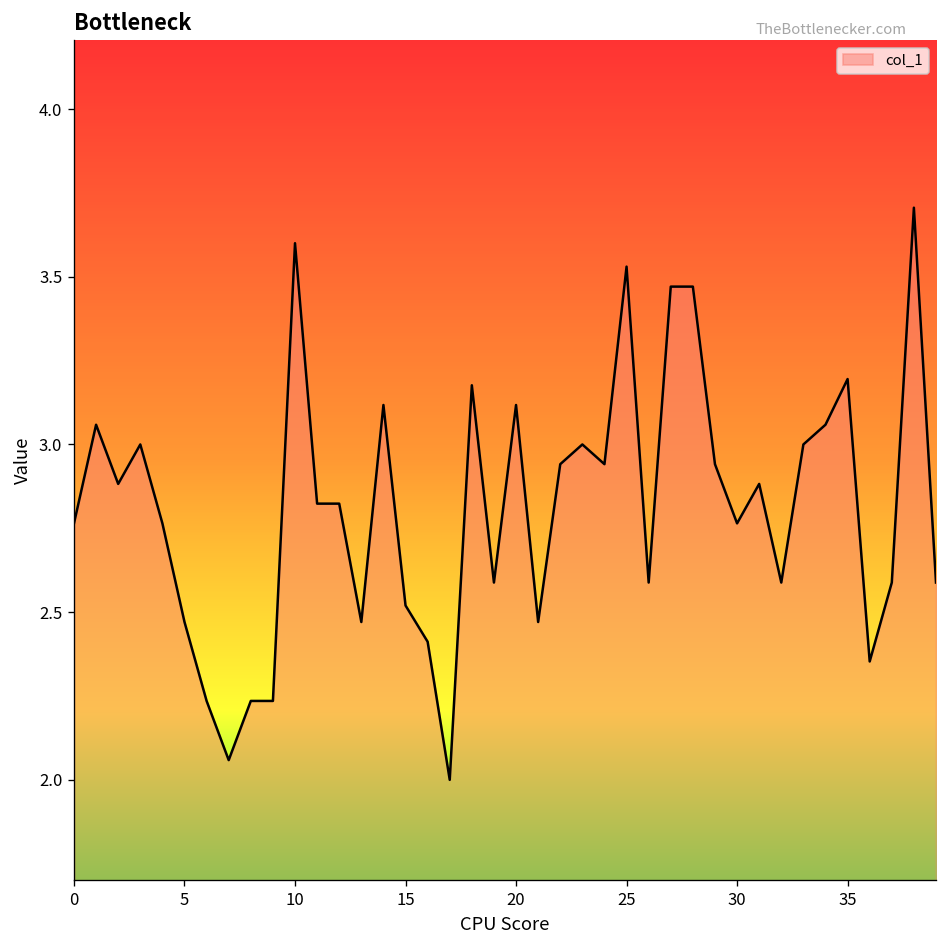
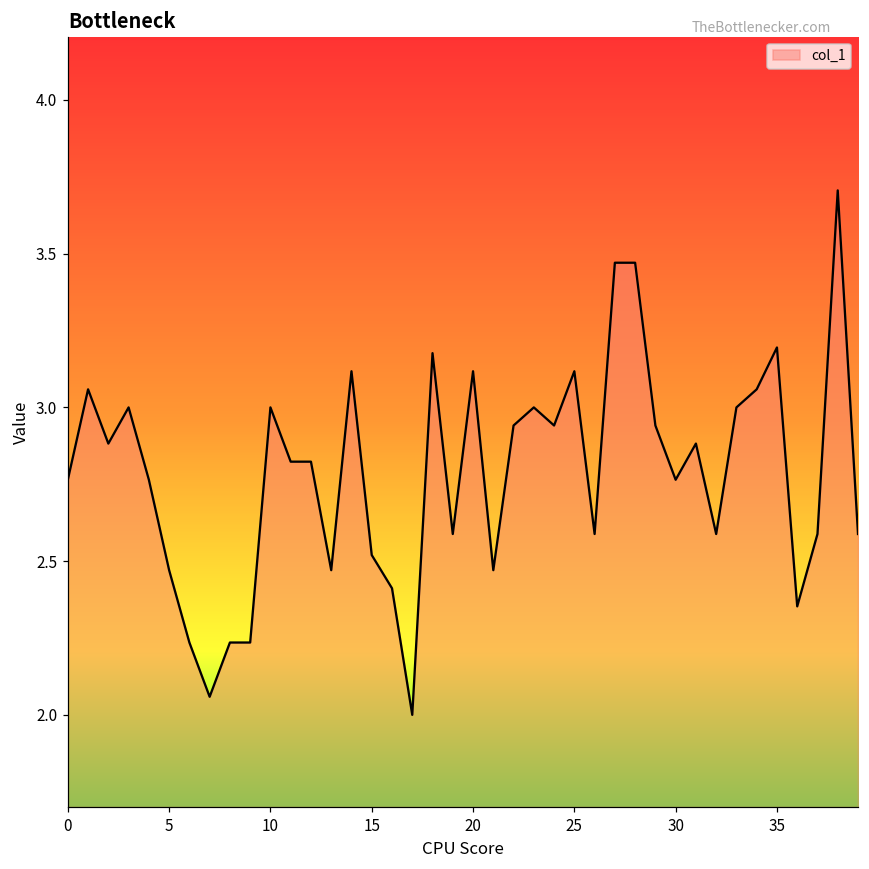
10: 3.6 -> 3.0
25: 3.53 -> 3.12
